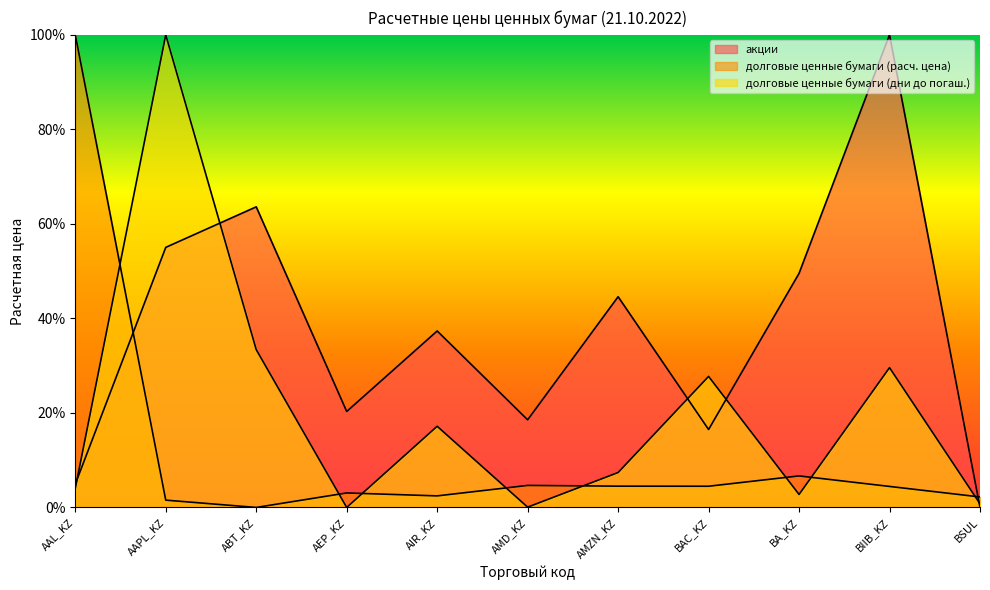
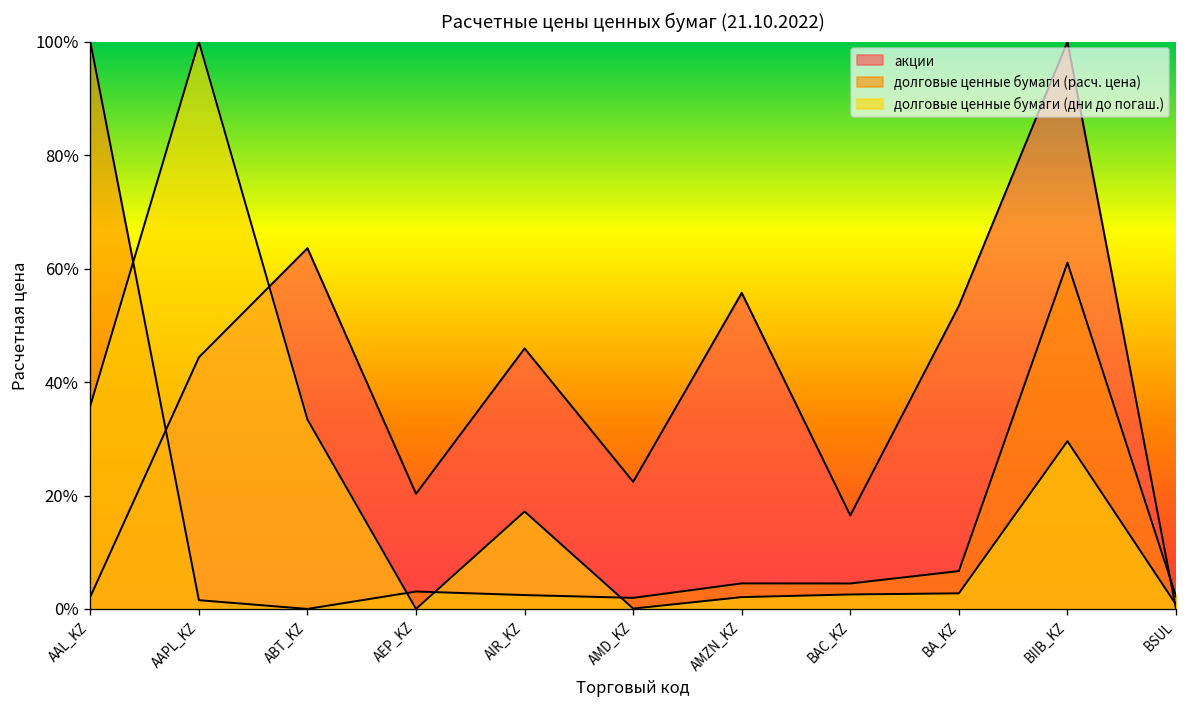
акции, AAL_KZ: 5% -> 2%
долговые ценные бумаги (дни до погаш.), AAL_KZ: 4% -> 36%
акции, AAPL_KZ: 55% -> 44%
акции, AIR_KZ: 37% -> 46%
акции, AMD_KZ: 19% -> 22%
долговые ценные бумаги (расч. цена), AMD_KZ: 5% -> 2%
акции, AMZN_KZ: 45% -> 56%
долговые ценные бумаги (дни до погаш.), AMZN_KZ: 7% -> 2%
долговые ценные бумаги (дни до погаш.), BAC_KZ: 28% -> 3%
акции, BA_KZ: 50% -> 53%
долговые ценные бумаги (расч. цена), BIIB_KZ: 4% -> 61%
